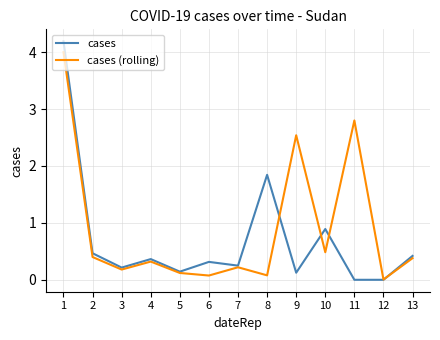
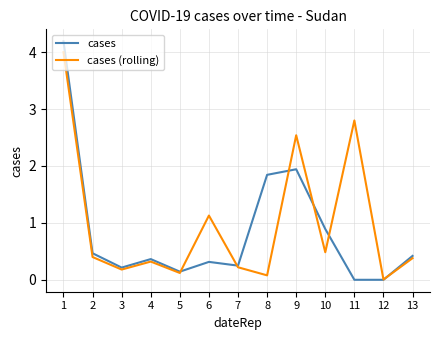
cases (rolling), 6: 0.1 -> 1.1
cases, 9: 0.1 -> 1.9
